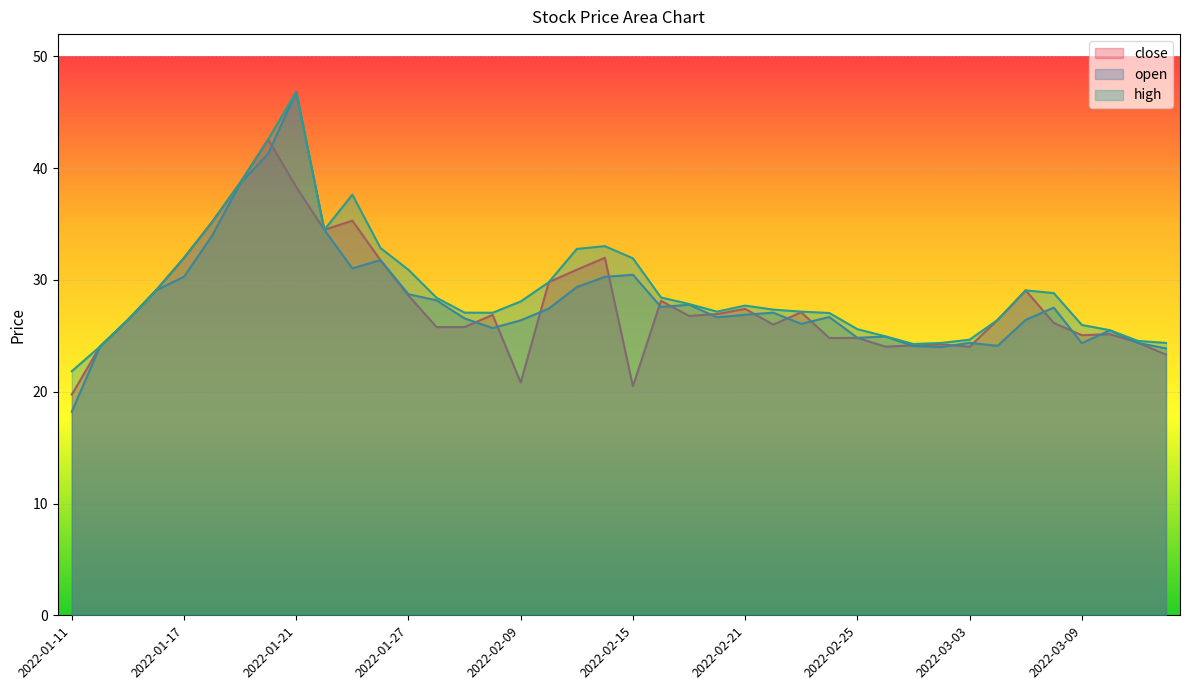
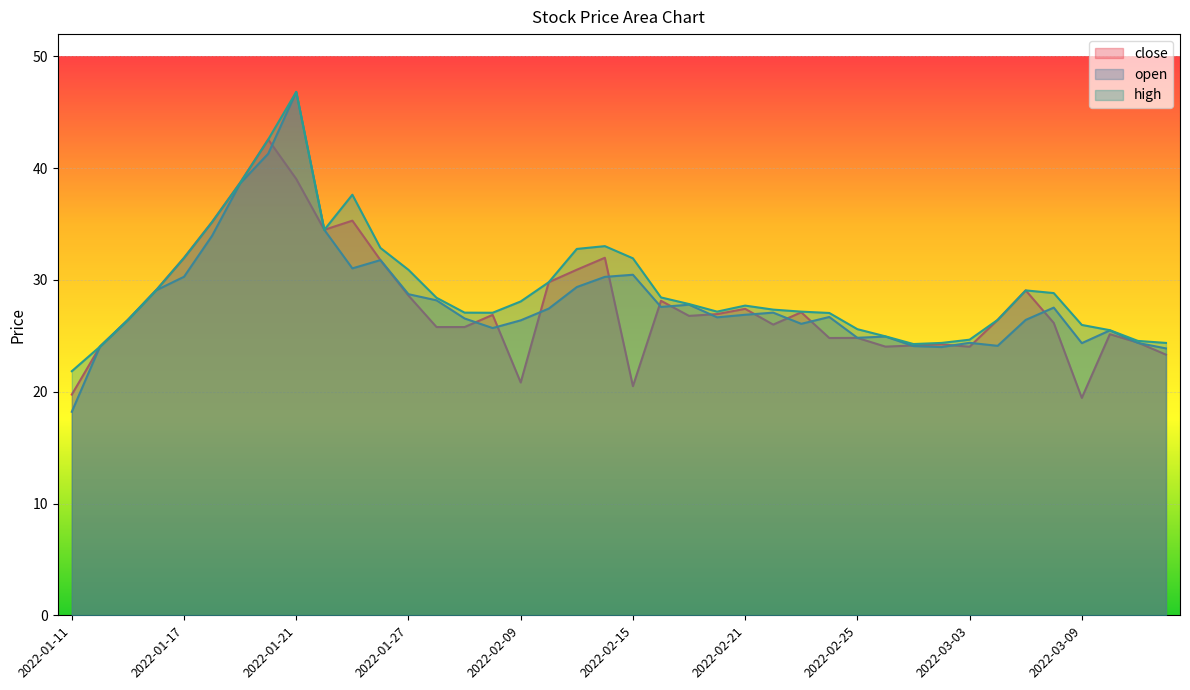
close, 2022-01-21: 38.3 -> 39.0
close, 2022-03-09: 25.1 -> 19.5
